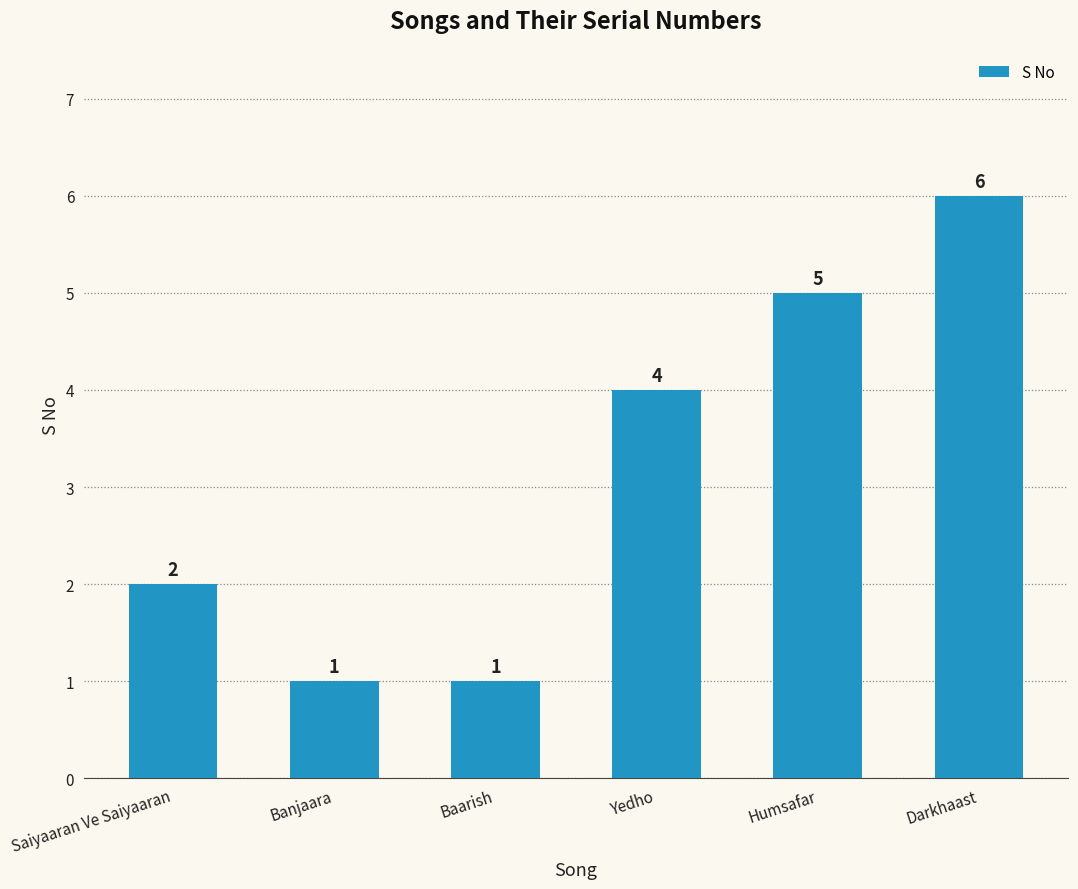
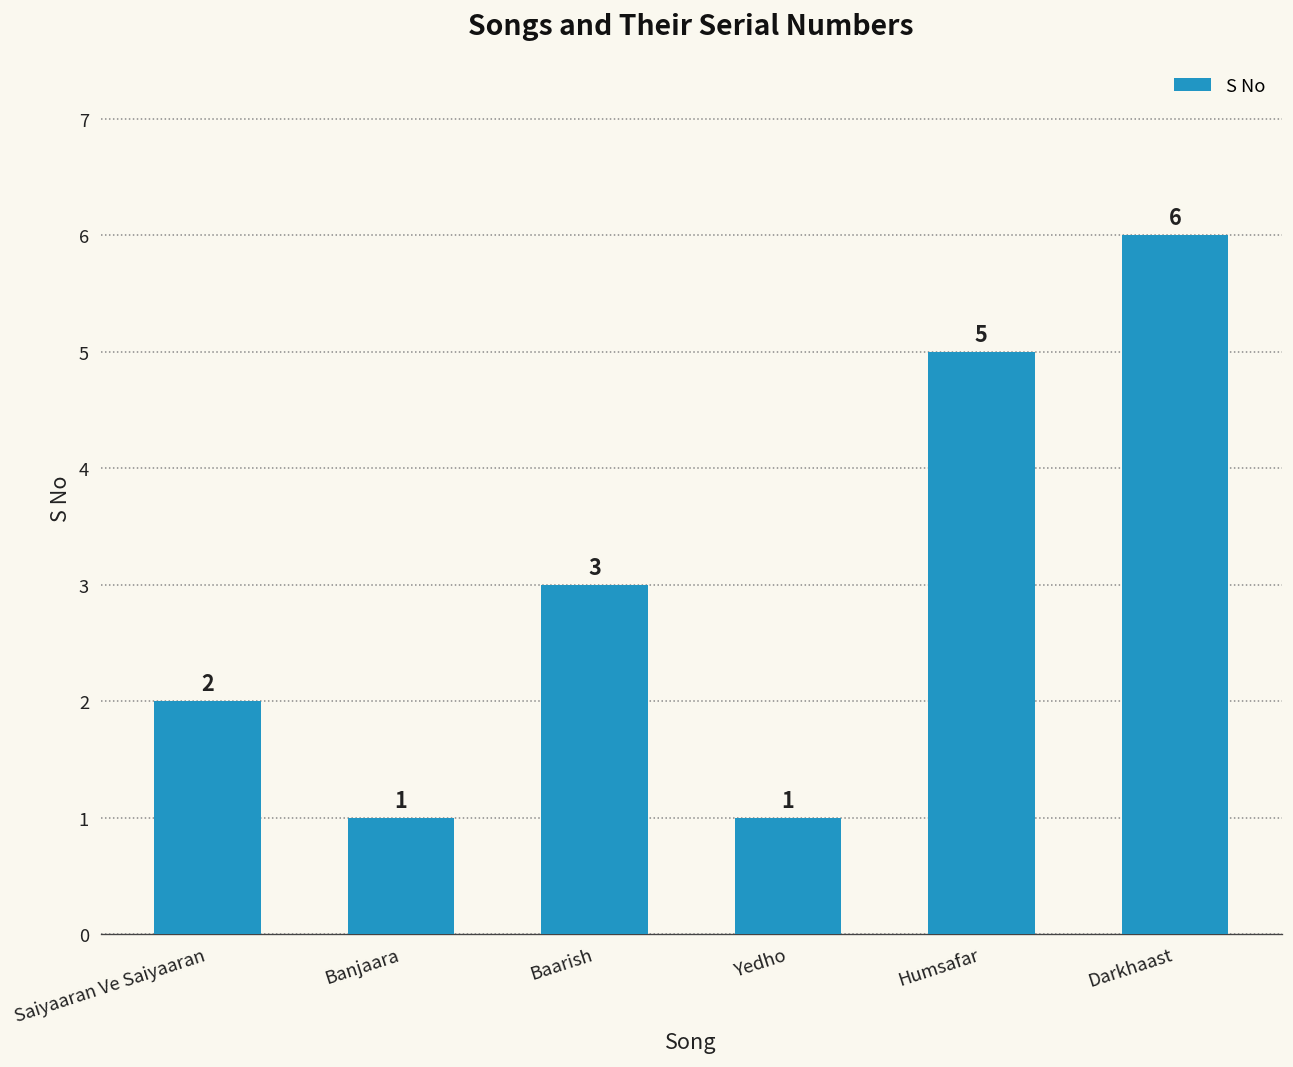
Baarish: 1 -> 3
Yedho: 4 -> 1
